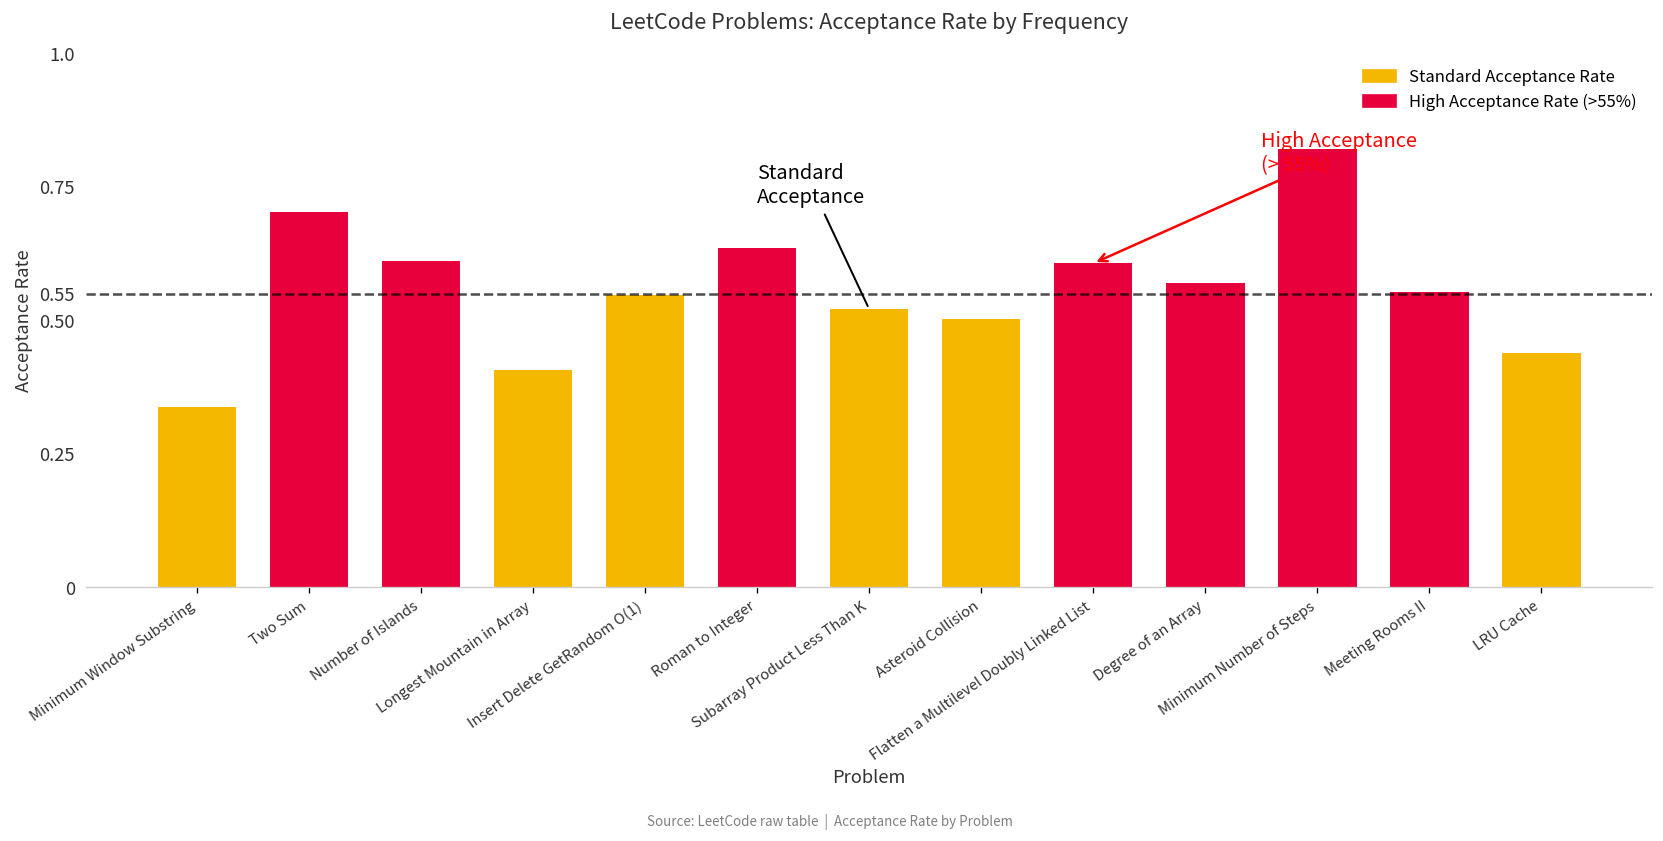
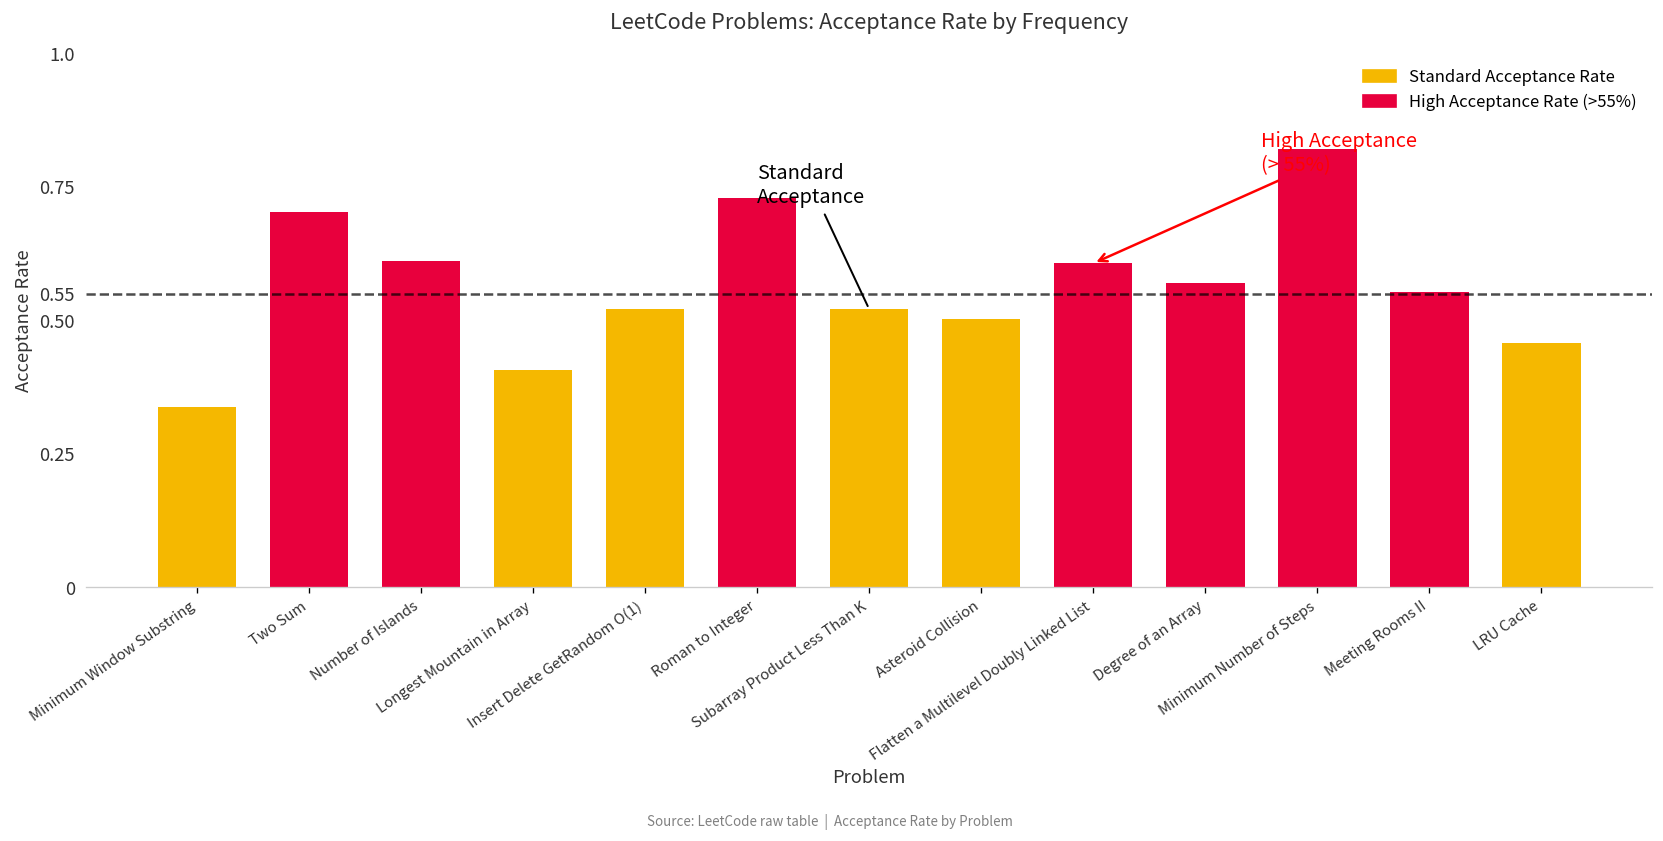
Insert Delete GetRandom O(1): 0.55 -> 0.52
Roman to Integer: 0.64 -> 0.73
LRU Cache: 0.44 -> 0.46
